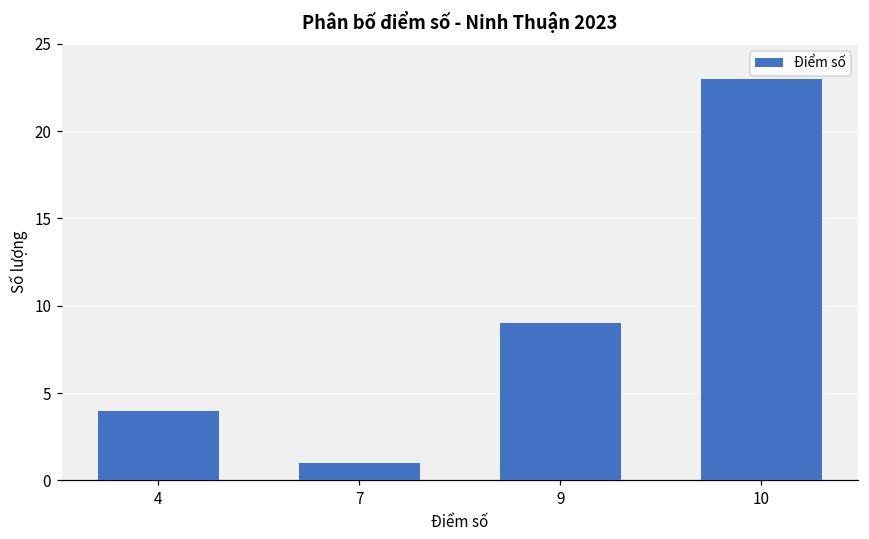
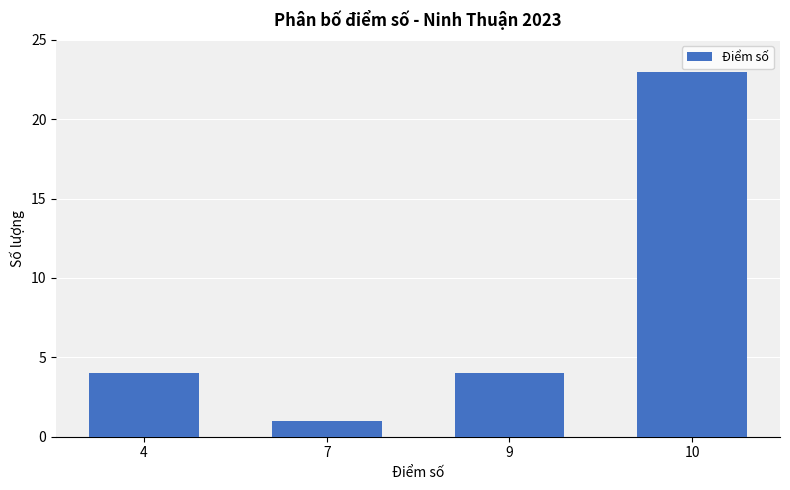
9: 9 -> 4
